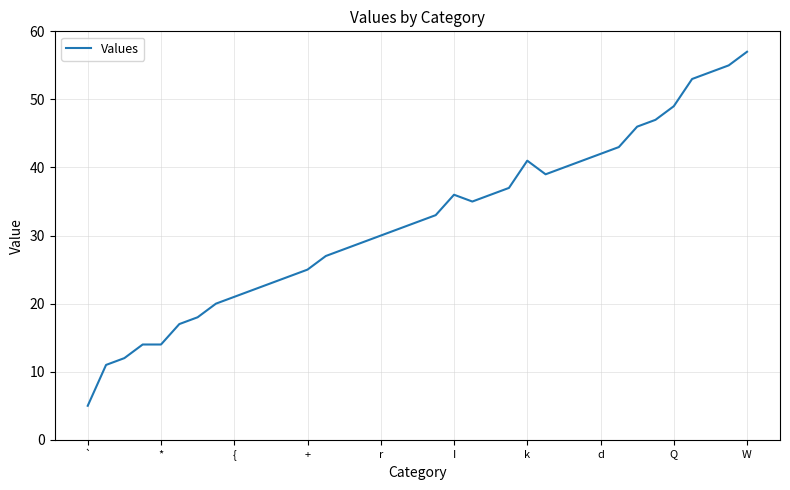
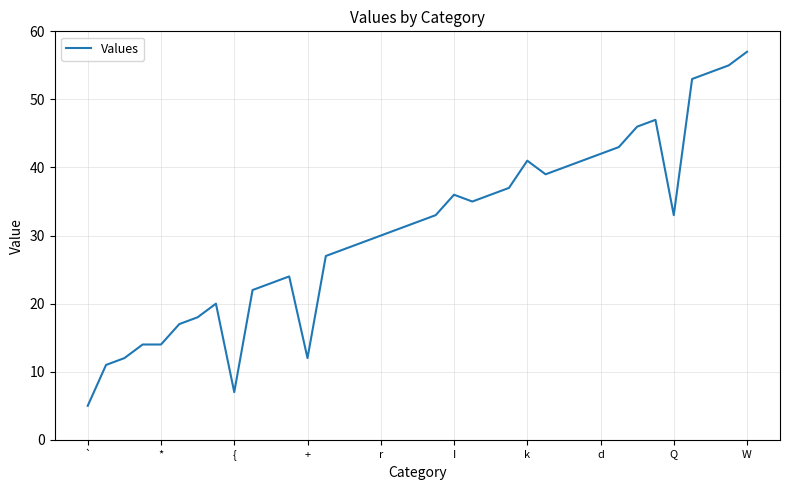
{: 21 -> 7
+: 25 -> 12
Q: 49 -> 33
